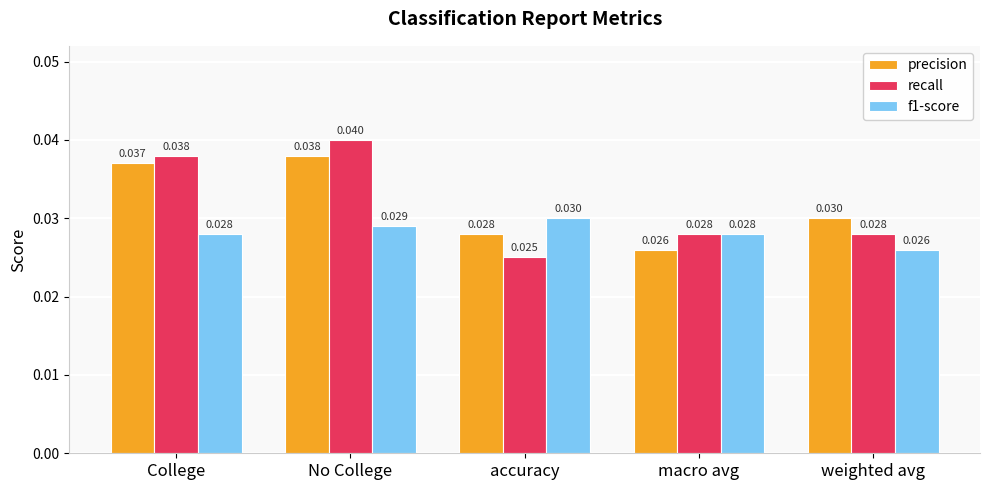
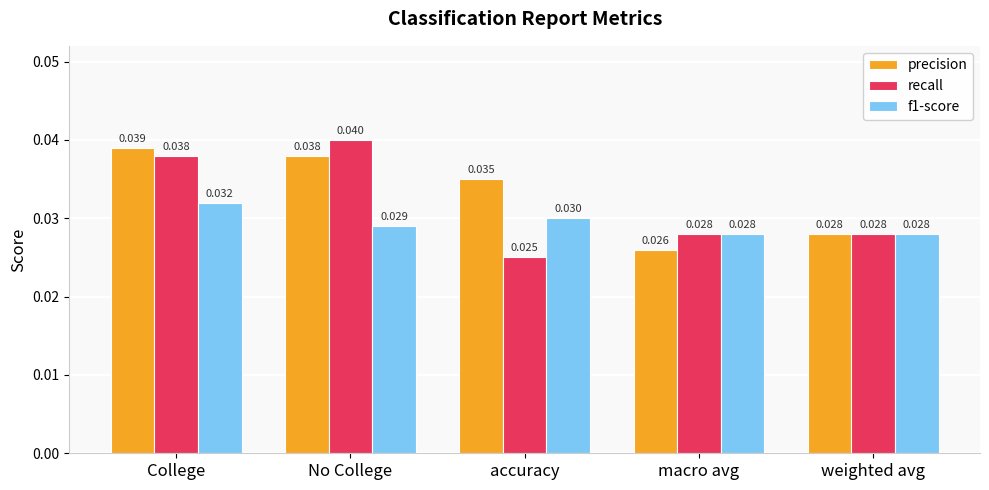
precision, College: 0.037 -> 0.039
f1-score, College: 0.028 -> 0.032
precision, accuracy: 0.028 -> 0.035
precision, weighted avg: 0.030 -> 0.028
f1-score, weighted avg: 0.026 -> 0.028
